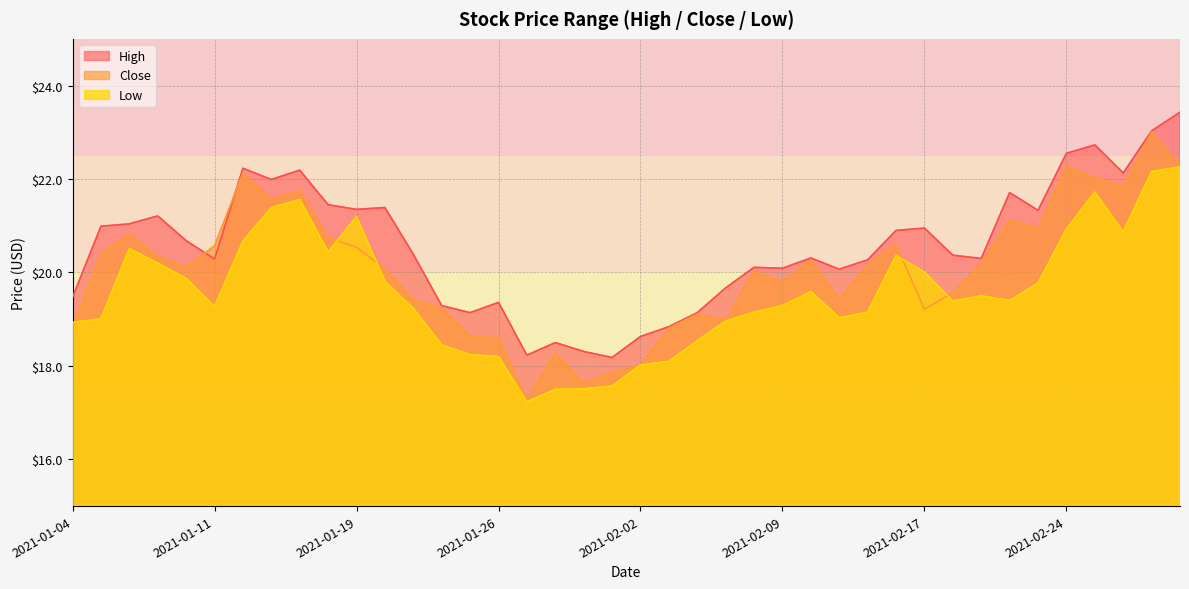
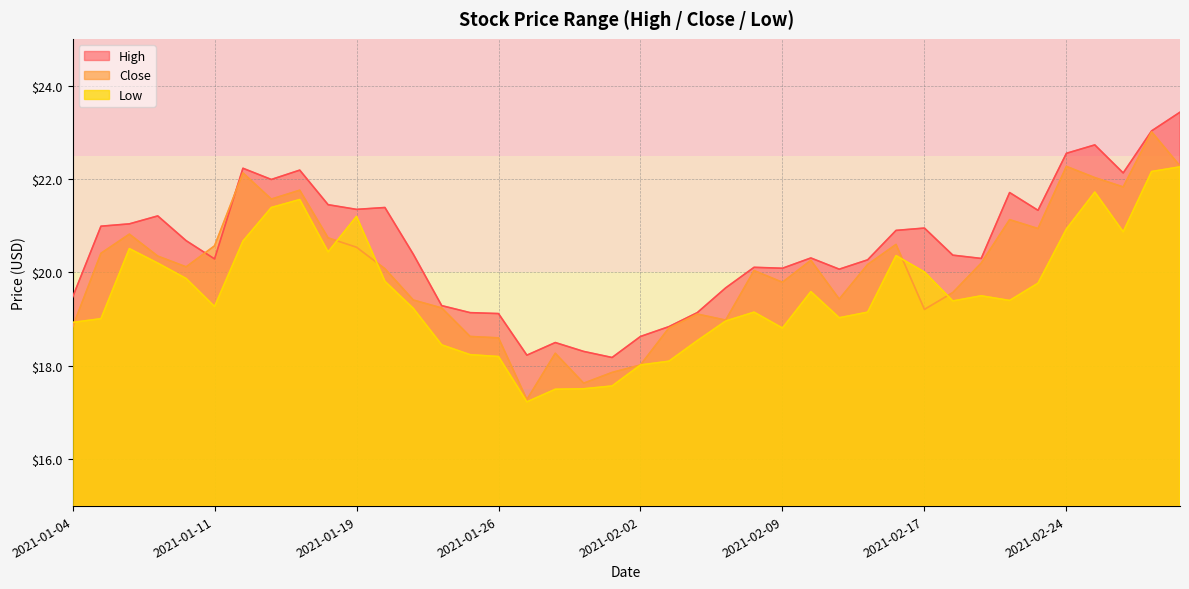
High, 2021-01-26: $19.4 -> $19.1
Low, 2021-02-09: $19.3 -> $18.8
